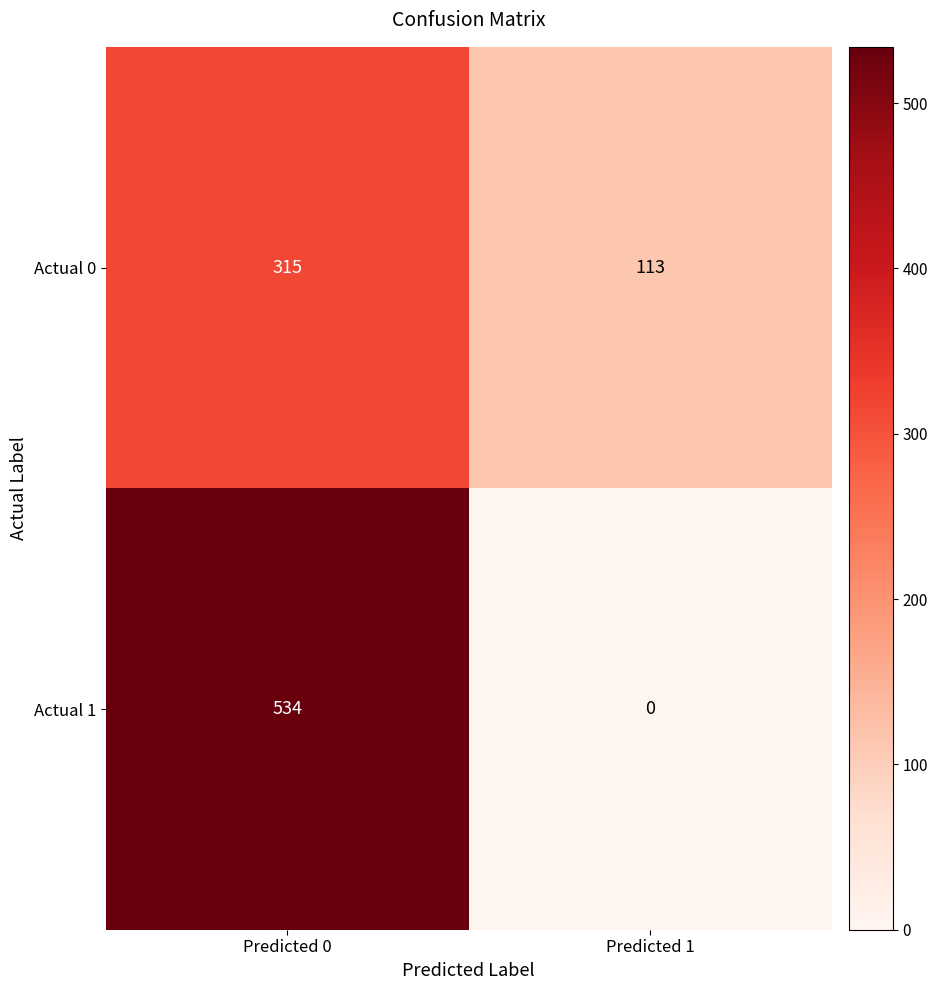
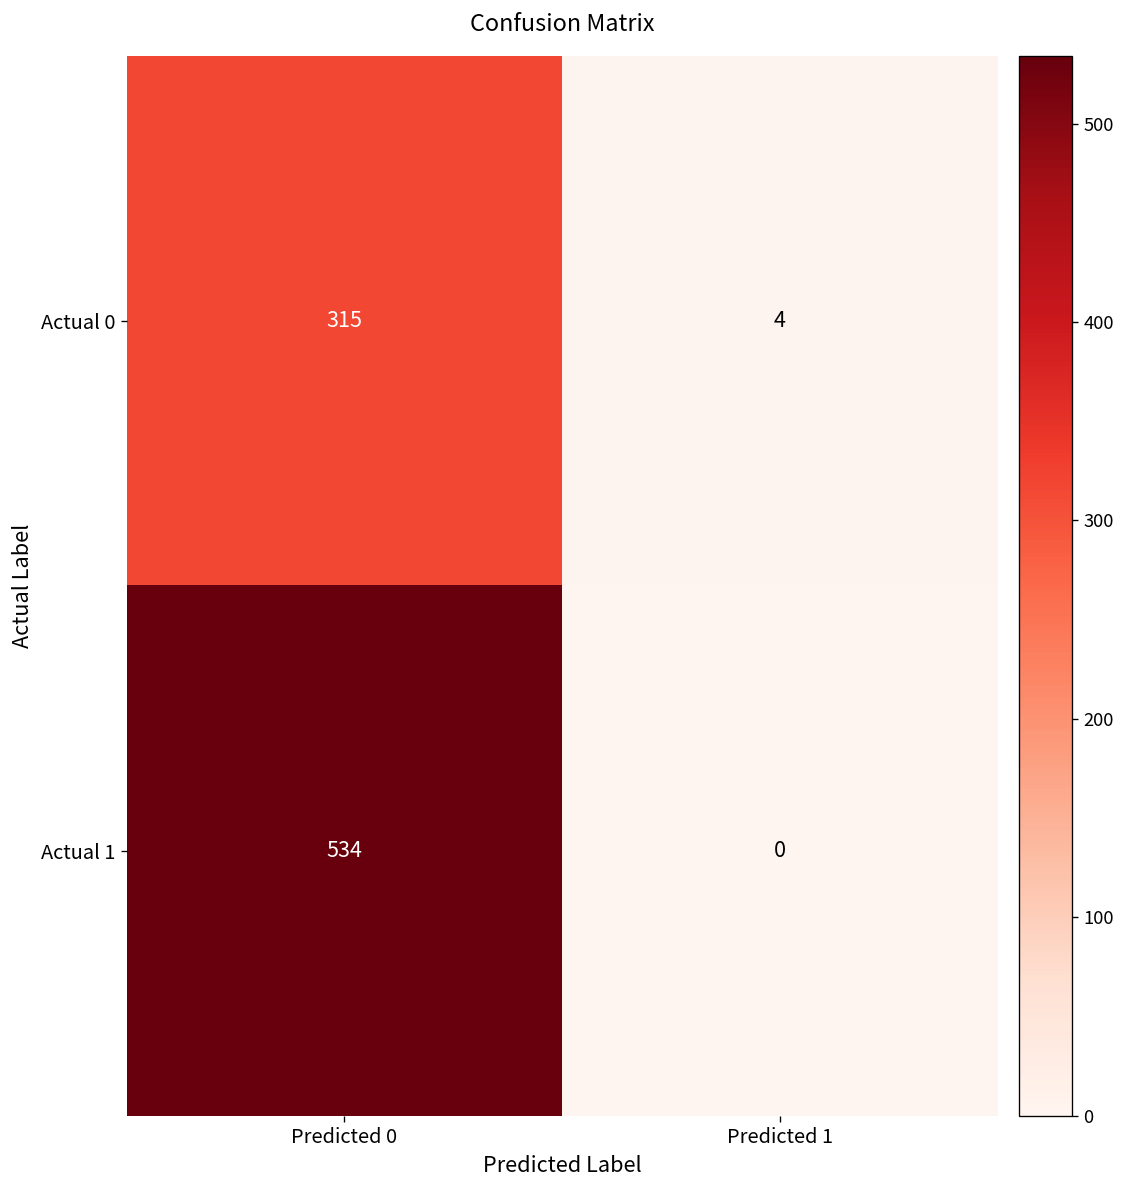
Actual 0, Predicted 1: 113 -> 4
